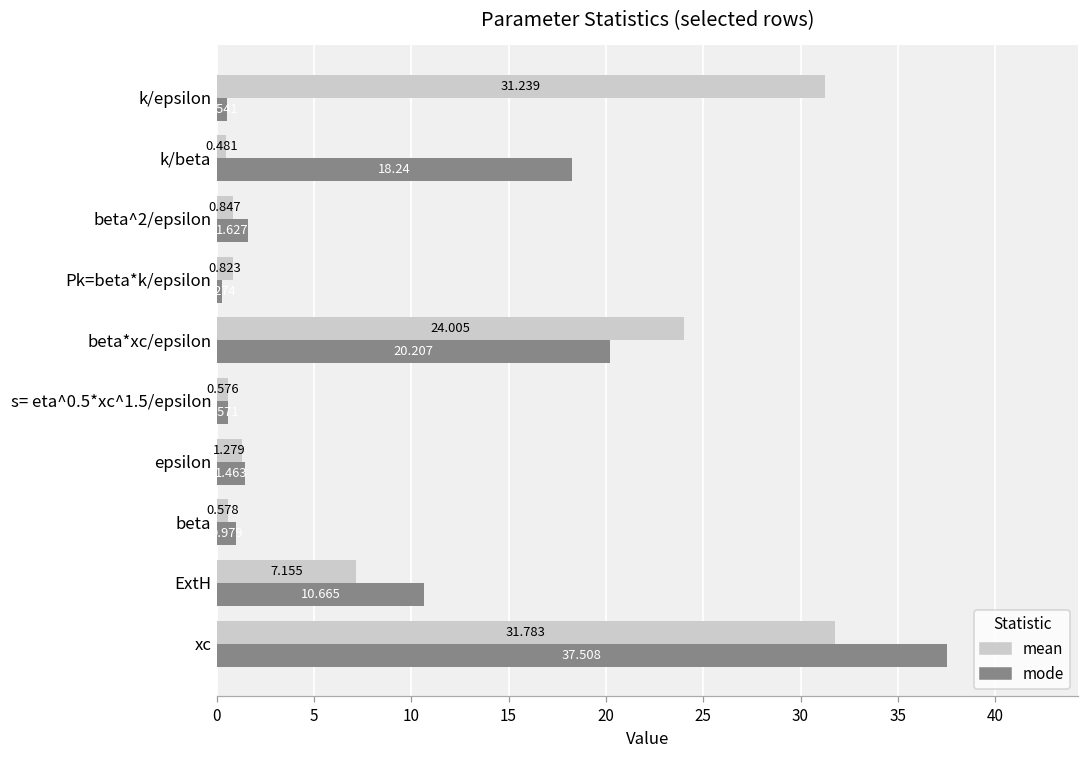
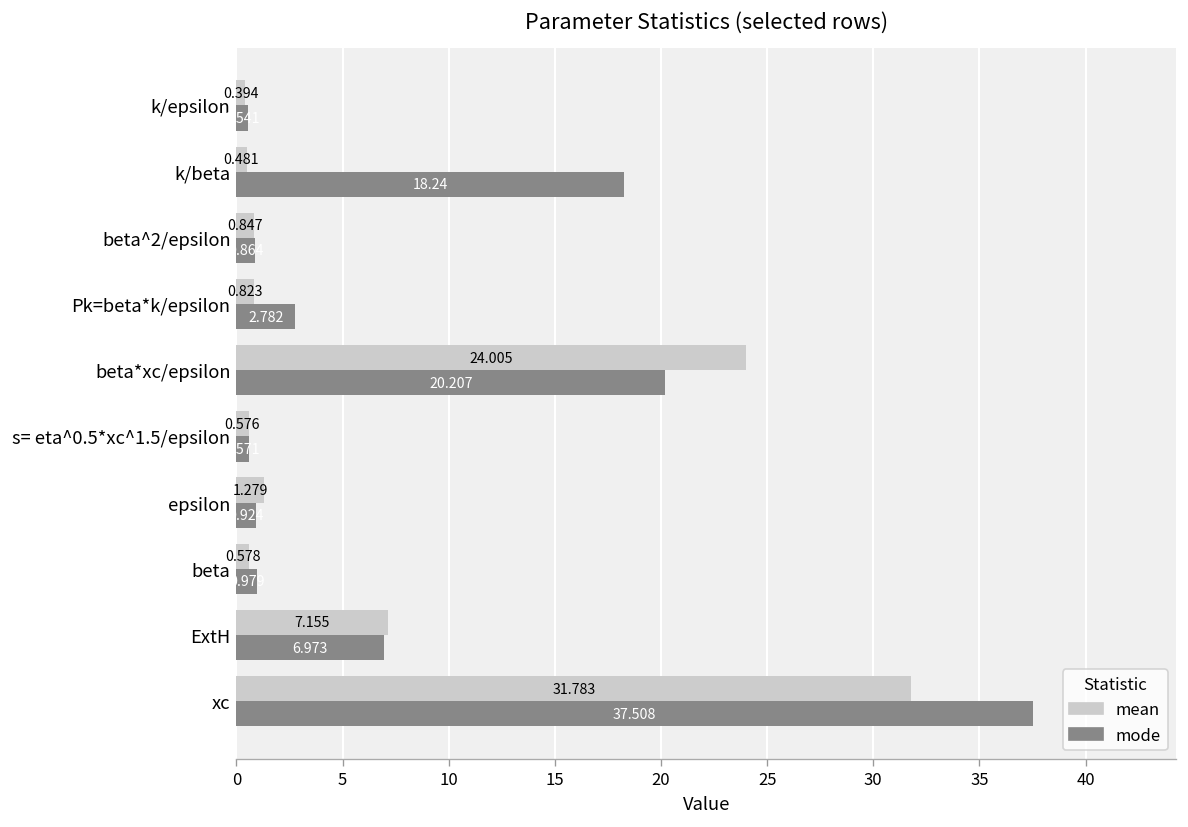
mean, k/epsilon: 31.239 -> 0.394
mode, beta^2/epsilon: 1.6 -> 0.9
mode, Pk=beta*k/epsilon: 0.3 -> 2.8
mode, epsilon: 1.463 -> 0.924
mode, ExtH: 10.665 -> 6.973
